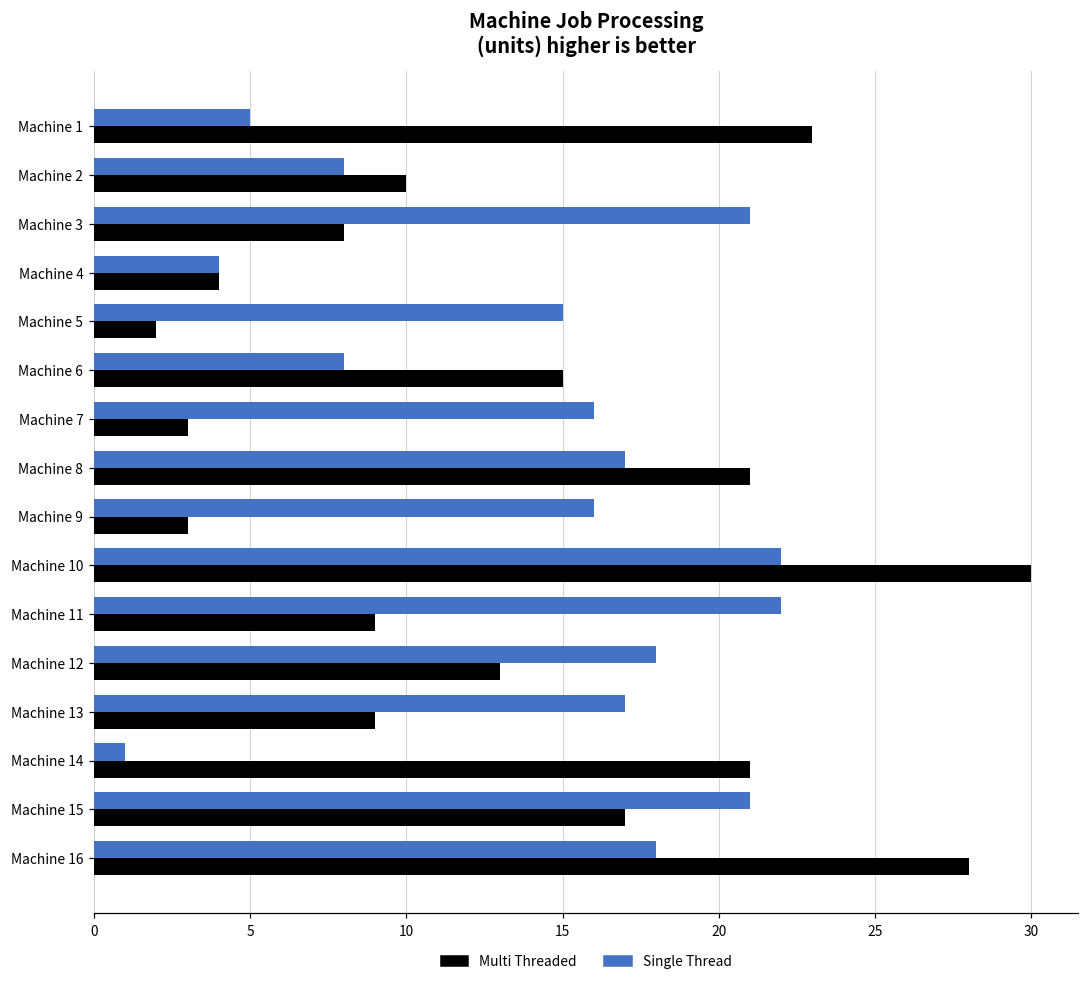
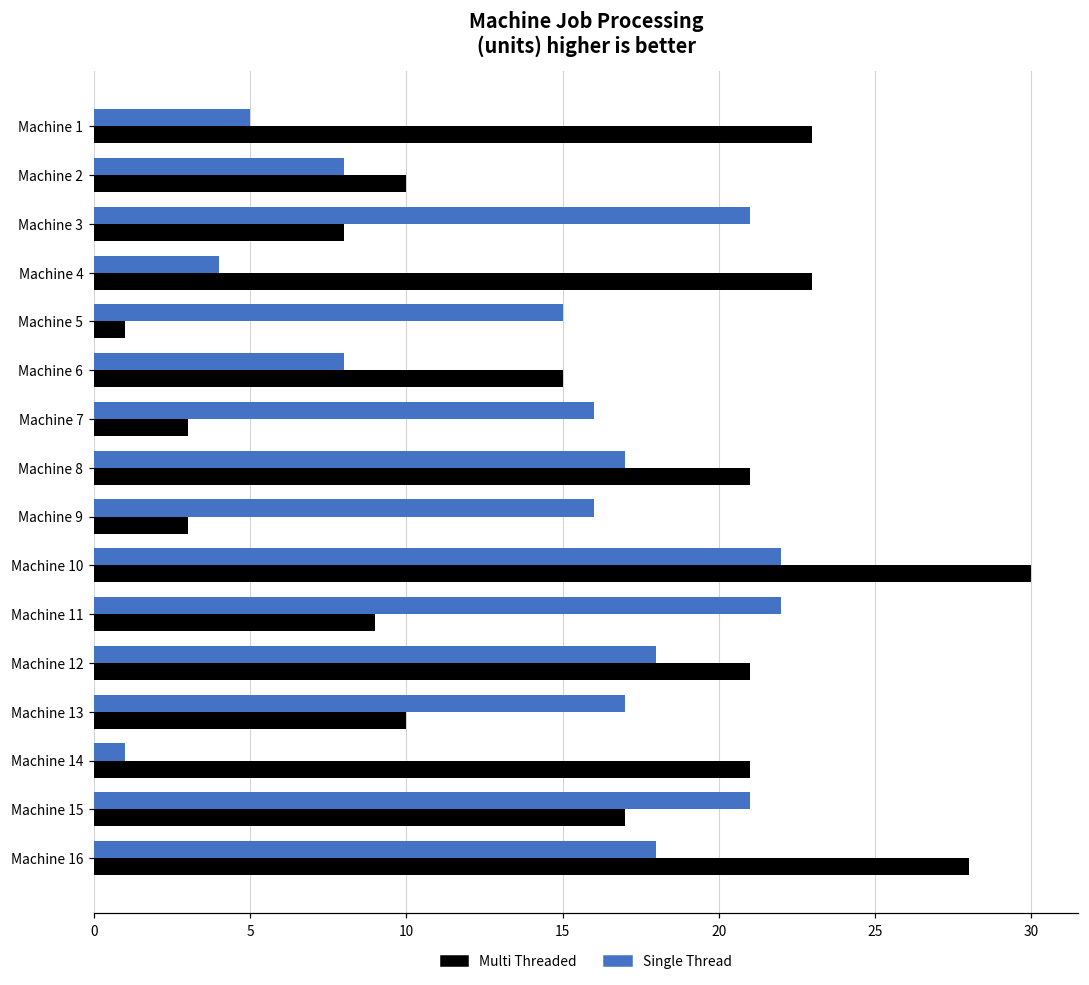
Multi Threaded, Machine 4: 4 -> 23
Multi Threaded, Machine 5: 2 -> 1
Multi Threaded, Machine 12: 13 -> 21
Multi Threaded, Machine 13: 9 -> 10
